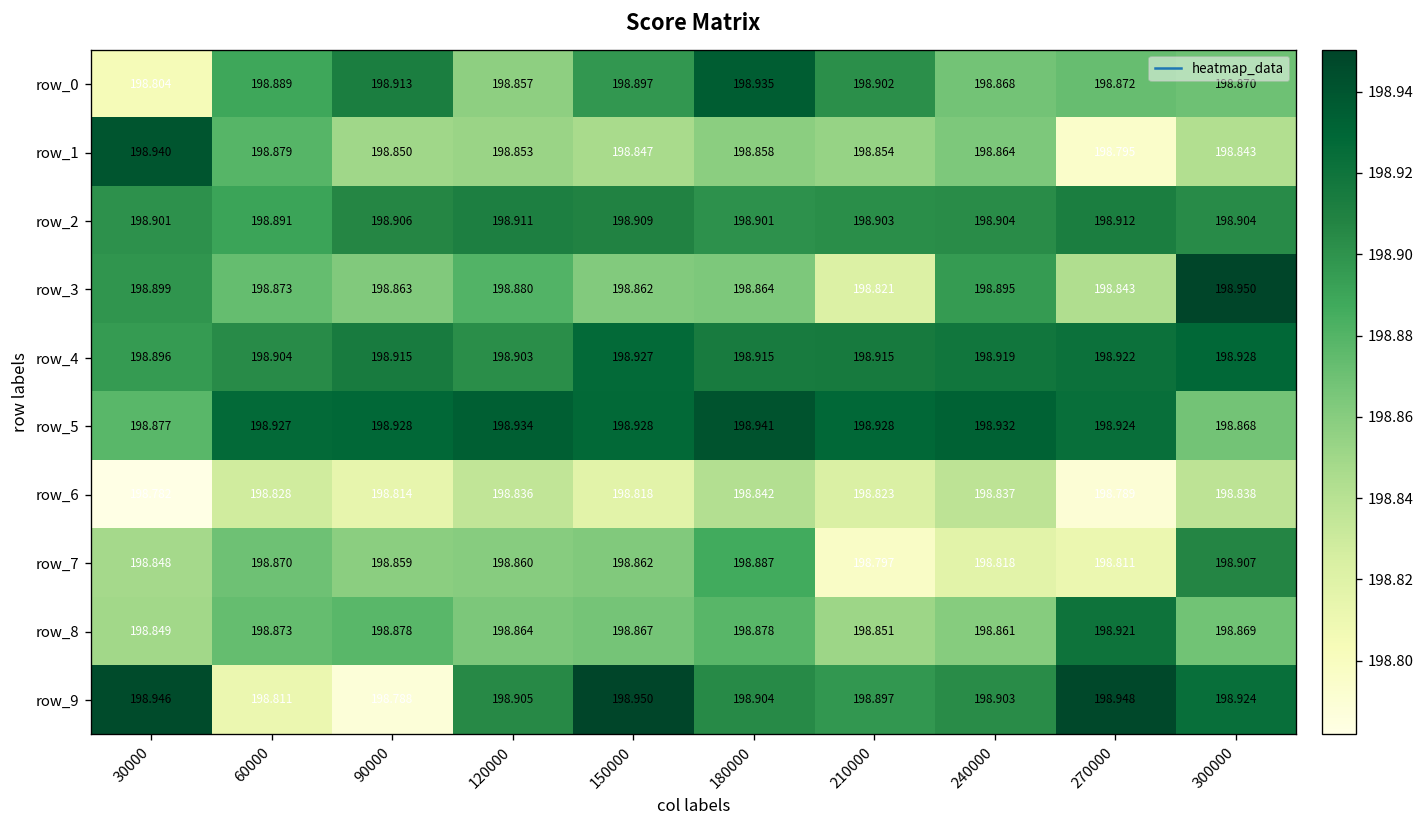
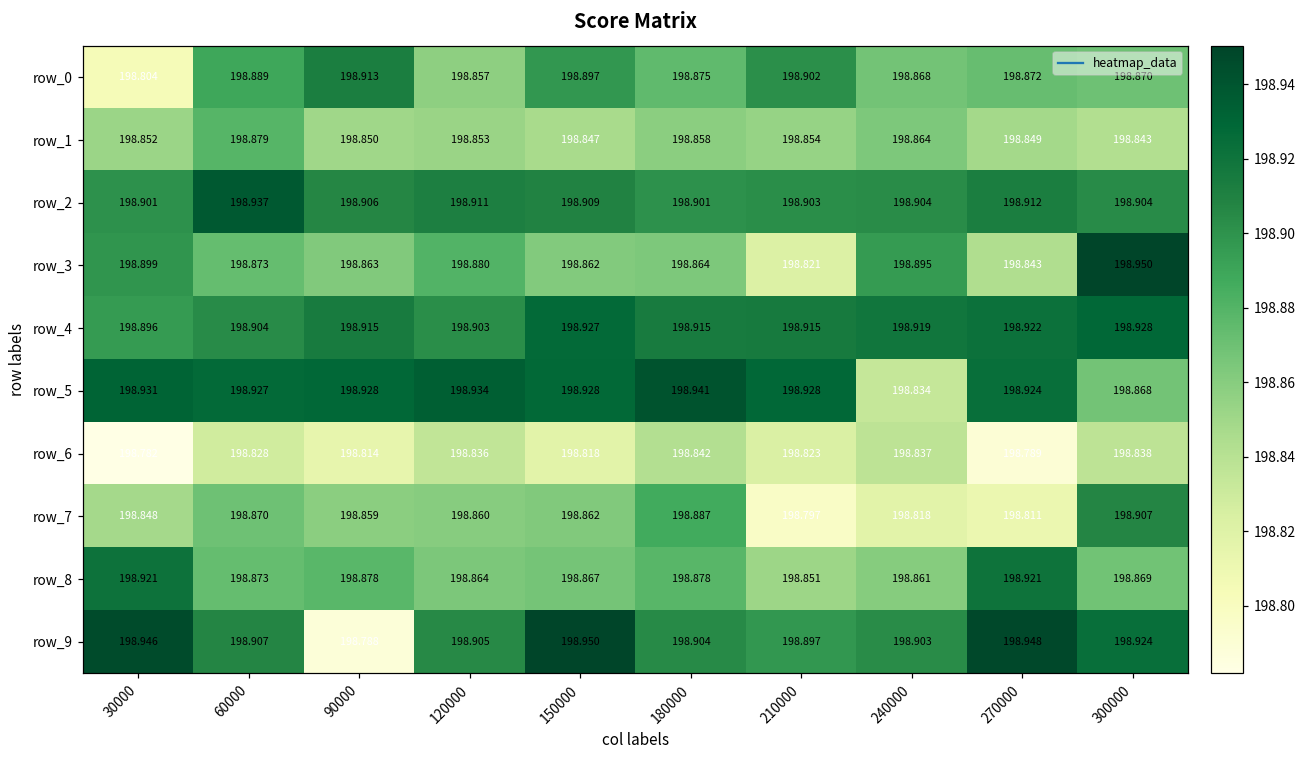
row_0, 180000: 198.935 -> 198.875
row_1, 30000: 198.940 -> 198.852
row_1, 270000: 198.795 -> 198.849
row_2, 60000: 198.891 -> 198.937
row_5, 30000: 198.877 -> 198.931
row_5, 240000: 198.932 -> 198.834
row_8, 30000: 198.849 -> 198.921
row_9, 60000: 198.811 -> 198.907
